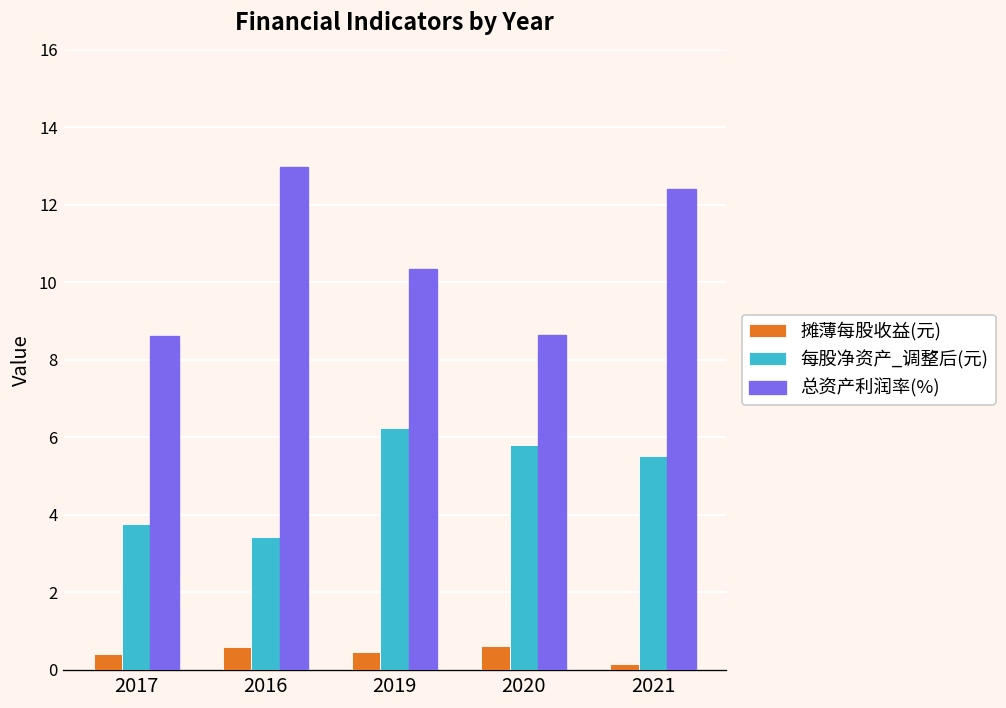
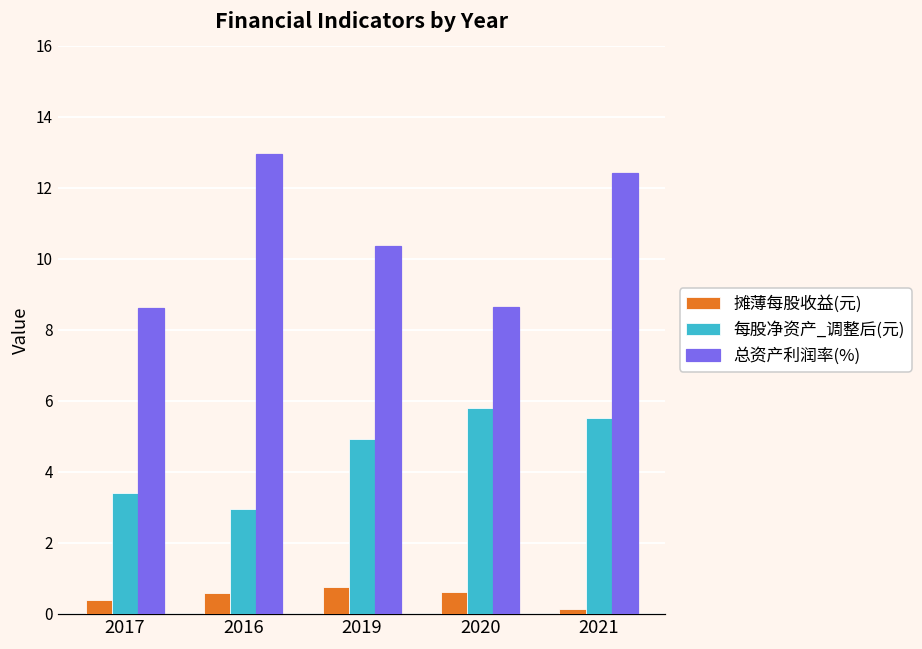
每股净资产_调整后(元), 2017: 3.8 -> 3.4
每股净资产_调整后(元), 2016: 3.4 -> 3.0
摊薄每股收益(元), 2019: 0.5 -> 0.7
每股净资产_调整后(元), 2019: 6.3 -> 4.9
